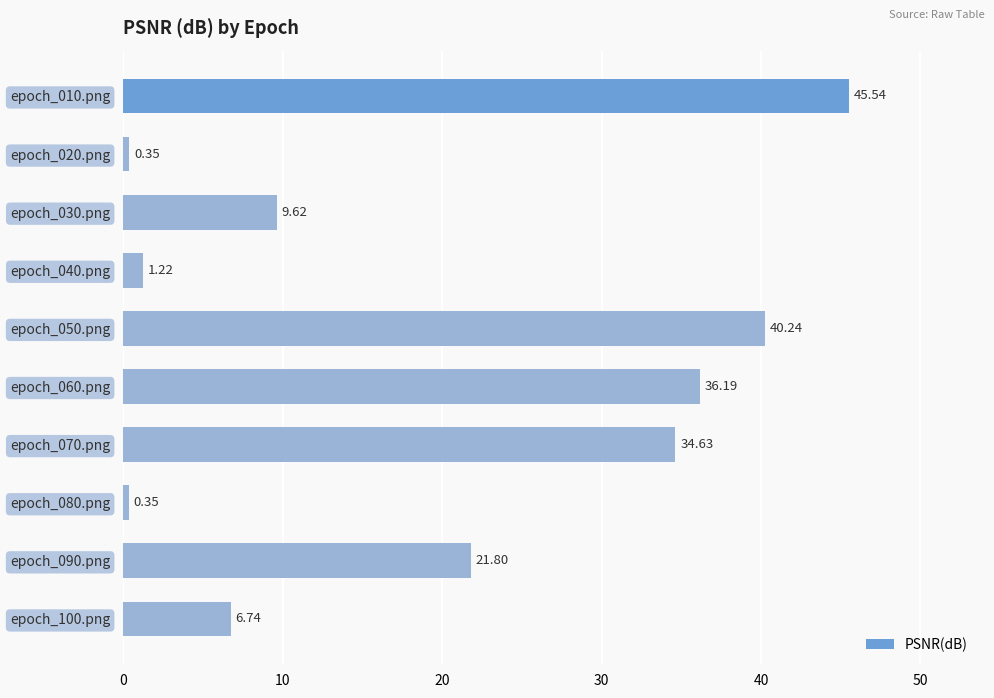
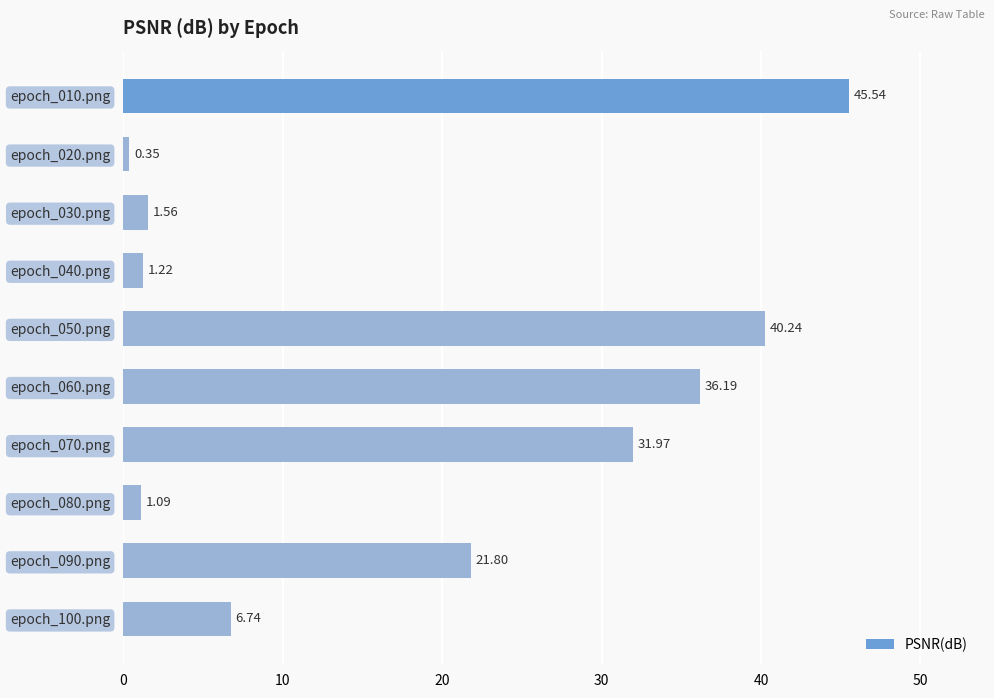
epoch_030.png: 9.62 -> 1.56
epoch_070.png: 34.63 -> 31.97
epoch_080.png: 0.35 -> 1.09
